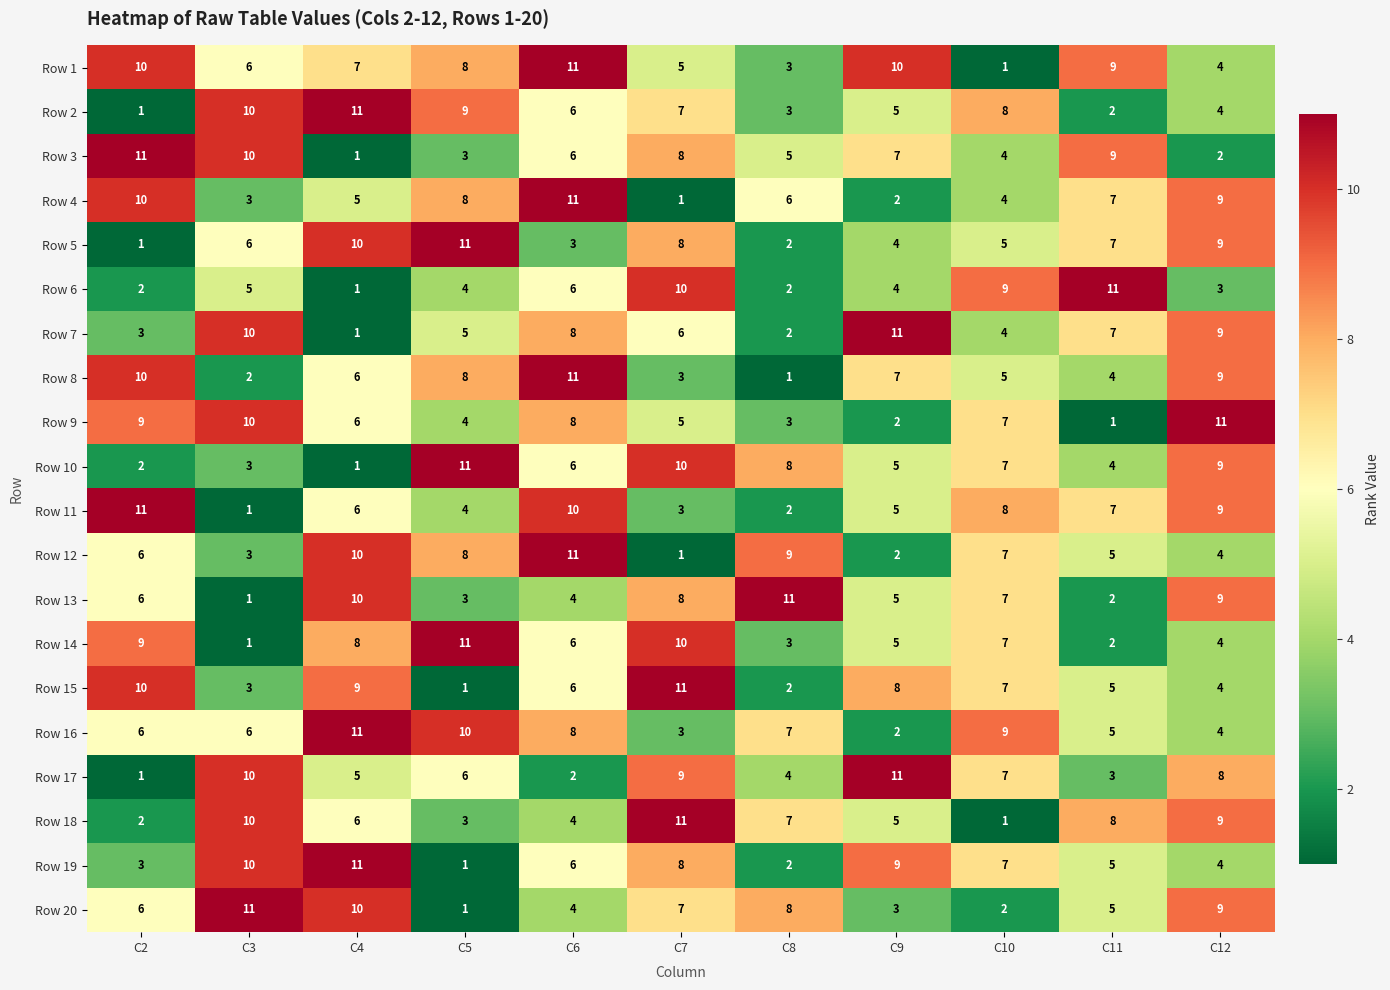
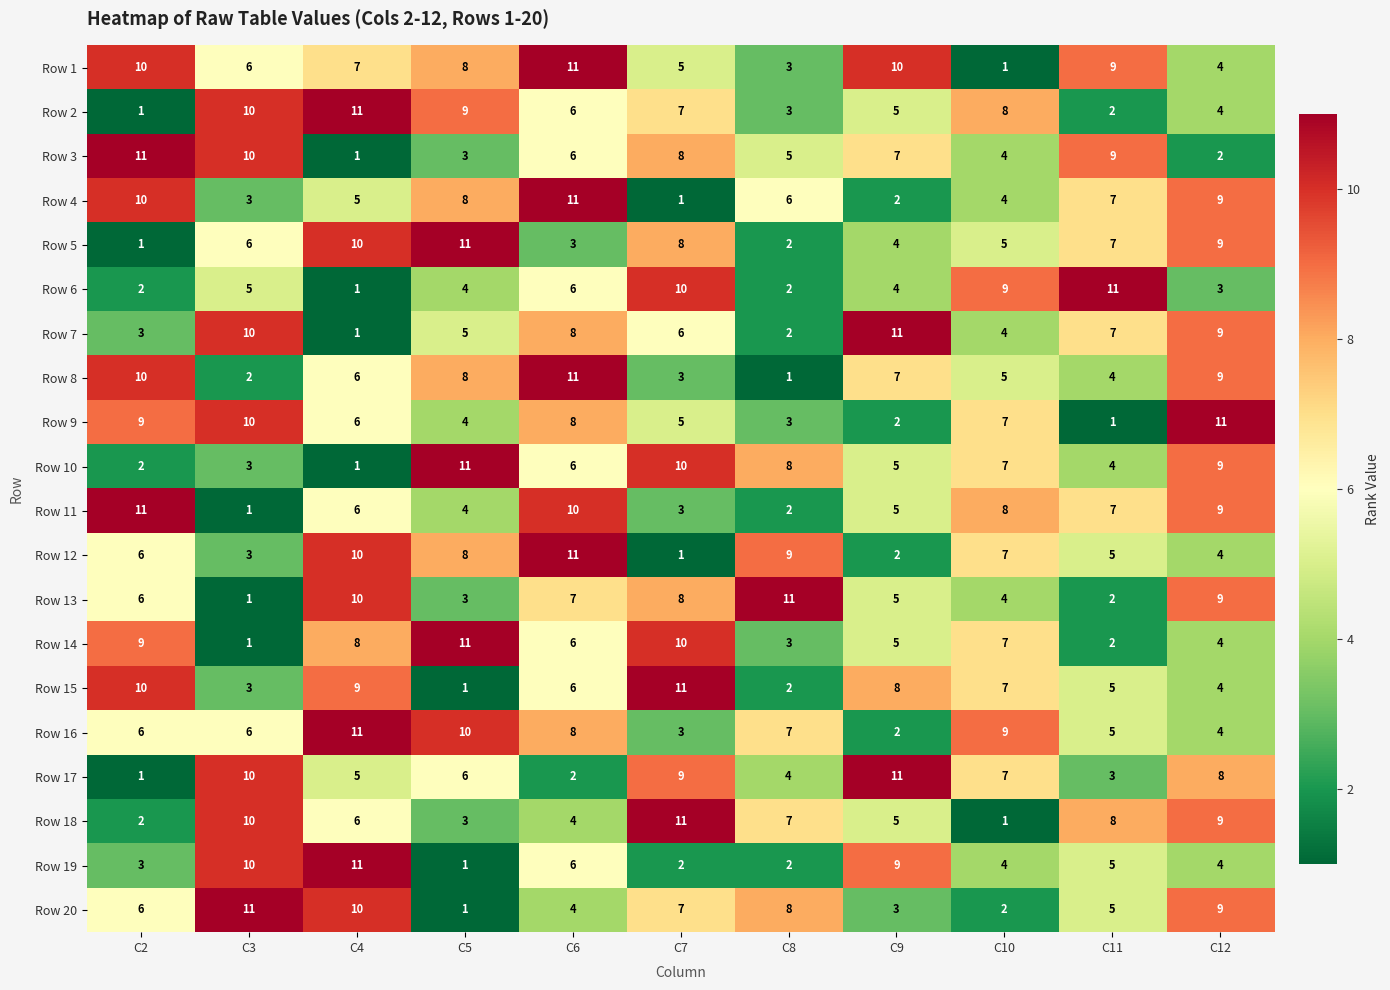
Row 13, C6: 4 -> 7
Row 13, C10: 7 -> 4
Row 19, C7: 8 -> 2
Row 19, C10: 7 -> 4
